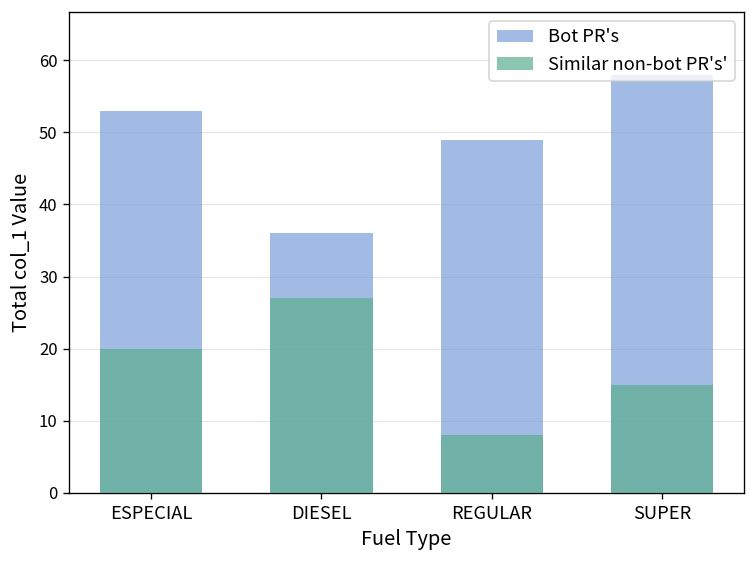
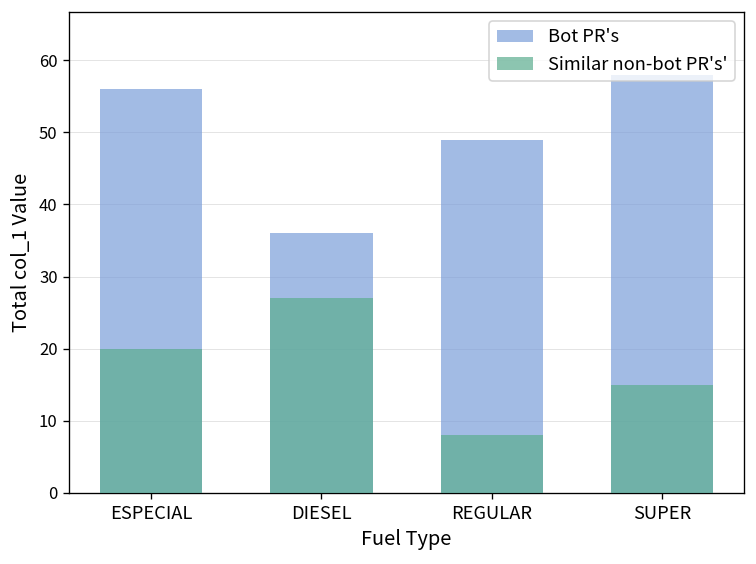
Bot PR's, ESPECIAL: 53 -> 56
